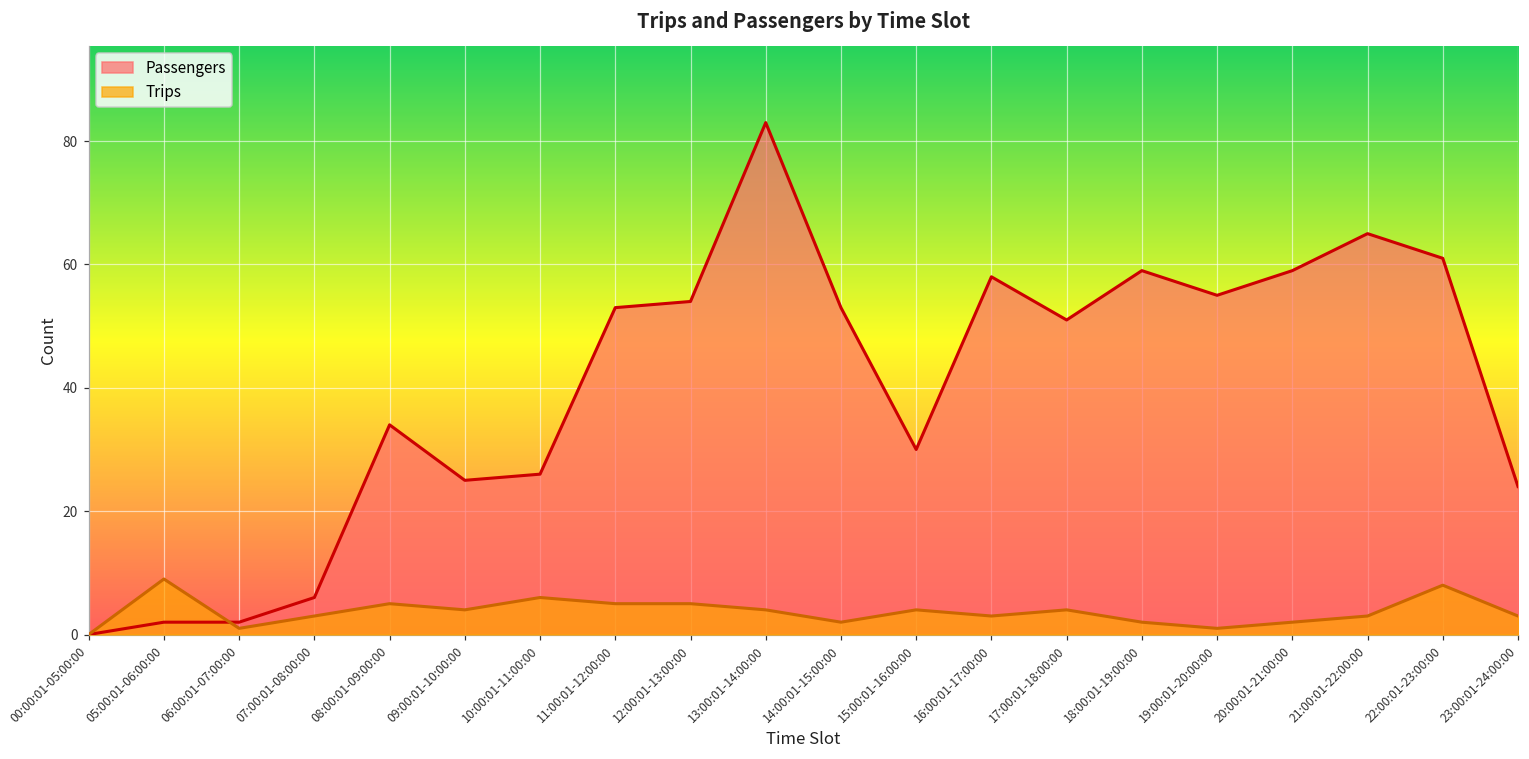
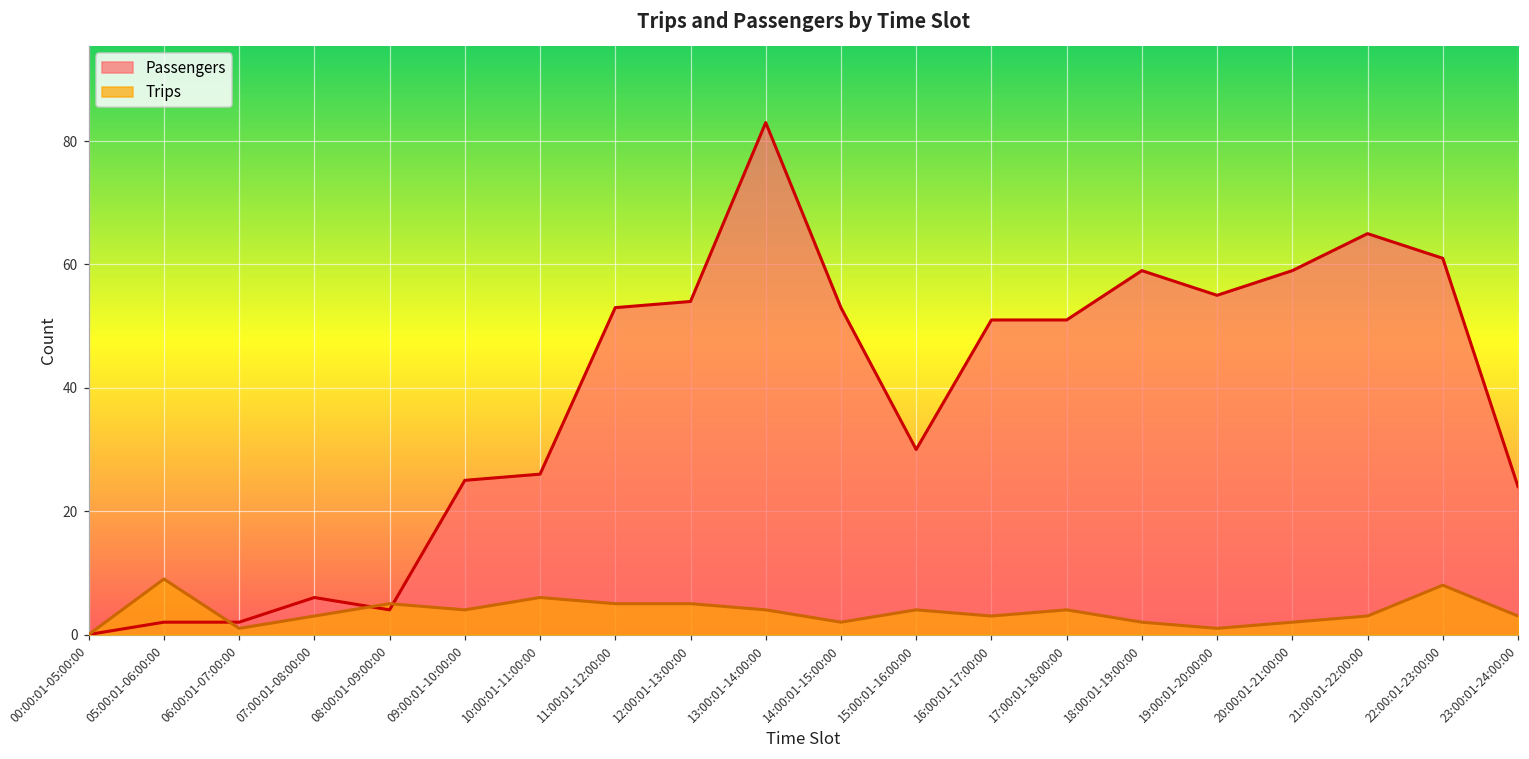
Passengers, 08:00:01-09:00:00: 34 -> 4
Passengers, 16:00:01-17:00:00: 58 -> 51
